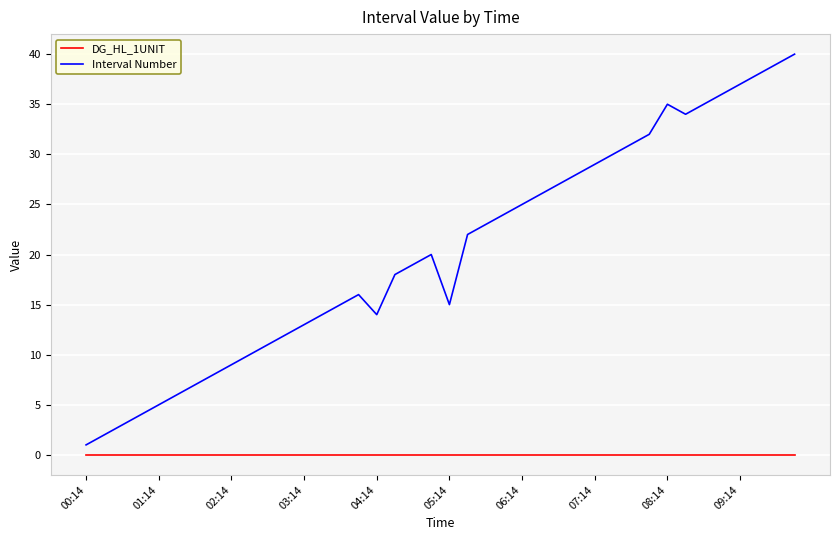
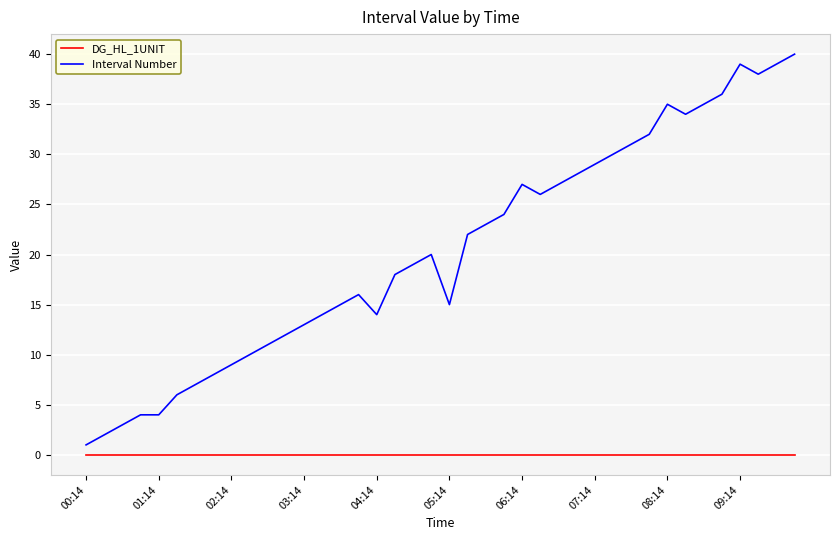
Interval Number, 01:14: 5 -> 4
Interval Number, 06:14: 25 -> 27
Interval Number, 09:14: 37 -> 39
